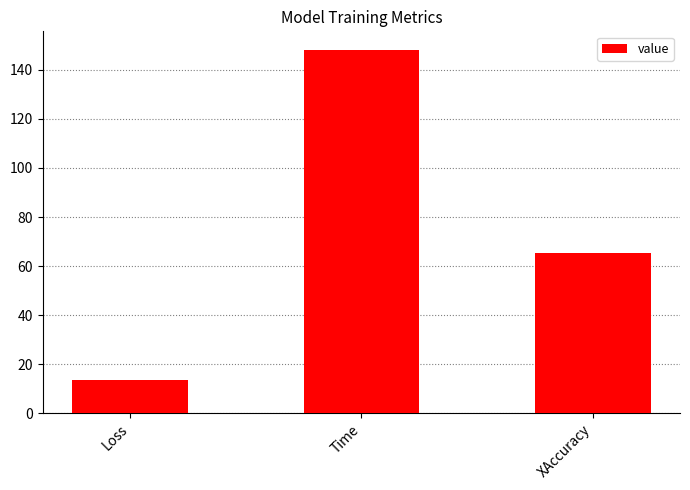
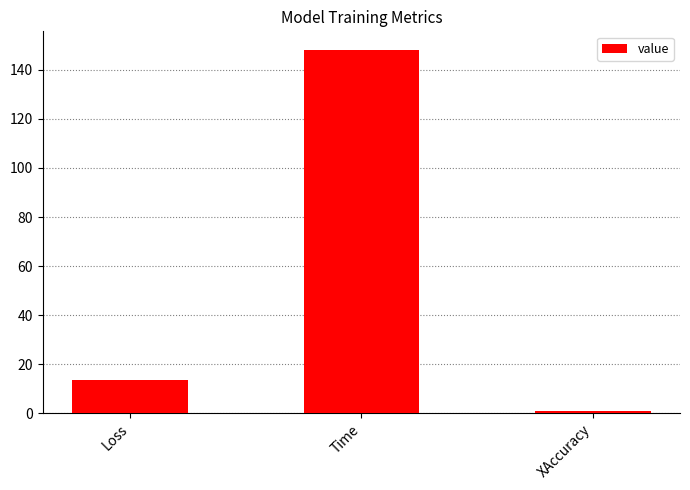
XAccuracy: 65 -> 1
